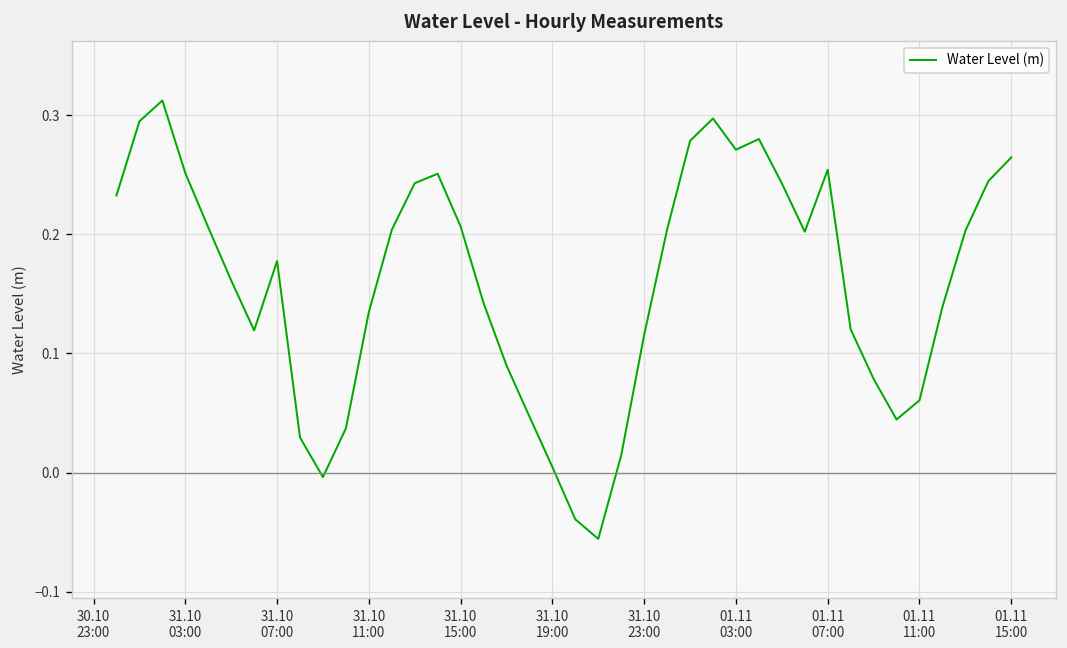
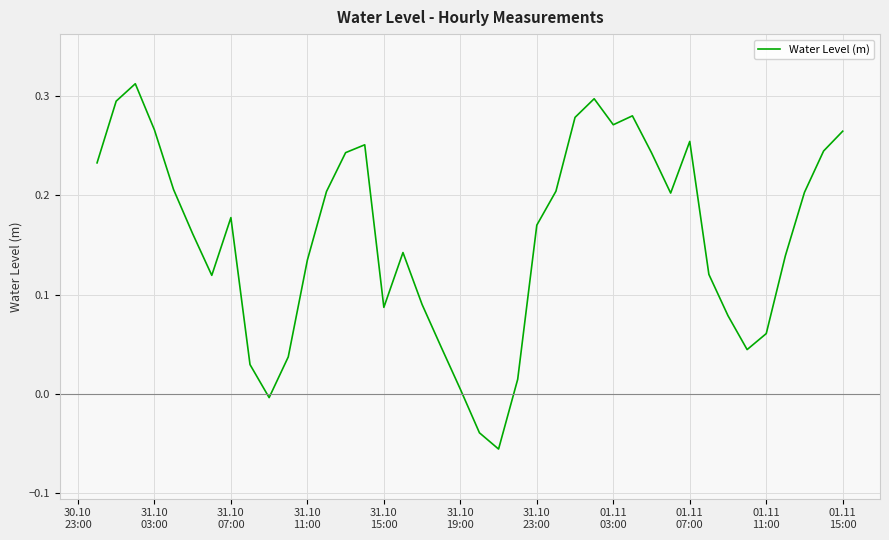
31.10 03:00: 0.25 -> 0.27
31.10 15:00: 0.21 -> 0.09
31.10 23:00: 0.12 -> 0.17
